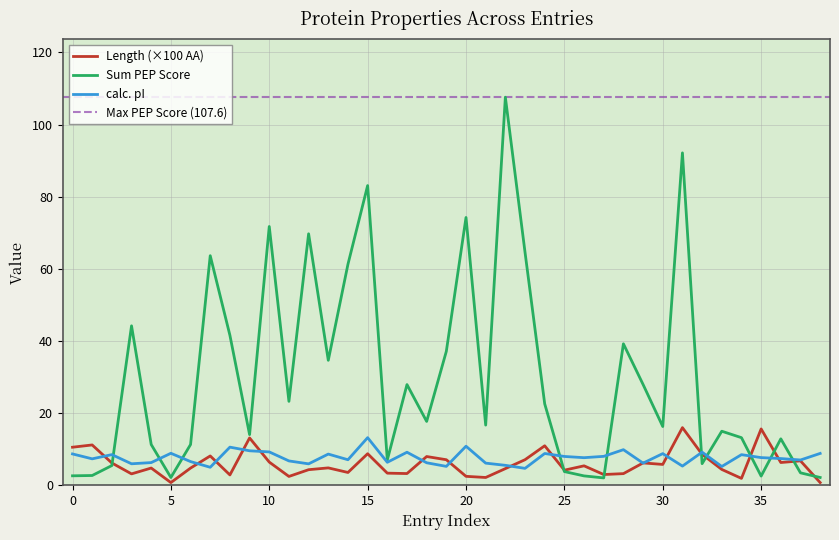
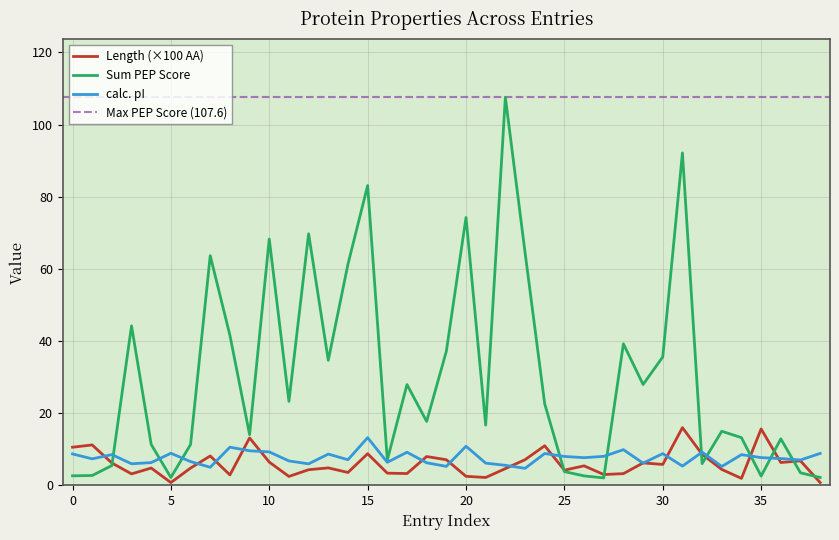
Sum PEP Score, 10: 72 -> 68
Sum PEP Score, 30: 16 -> 36
